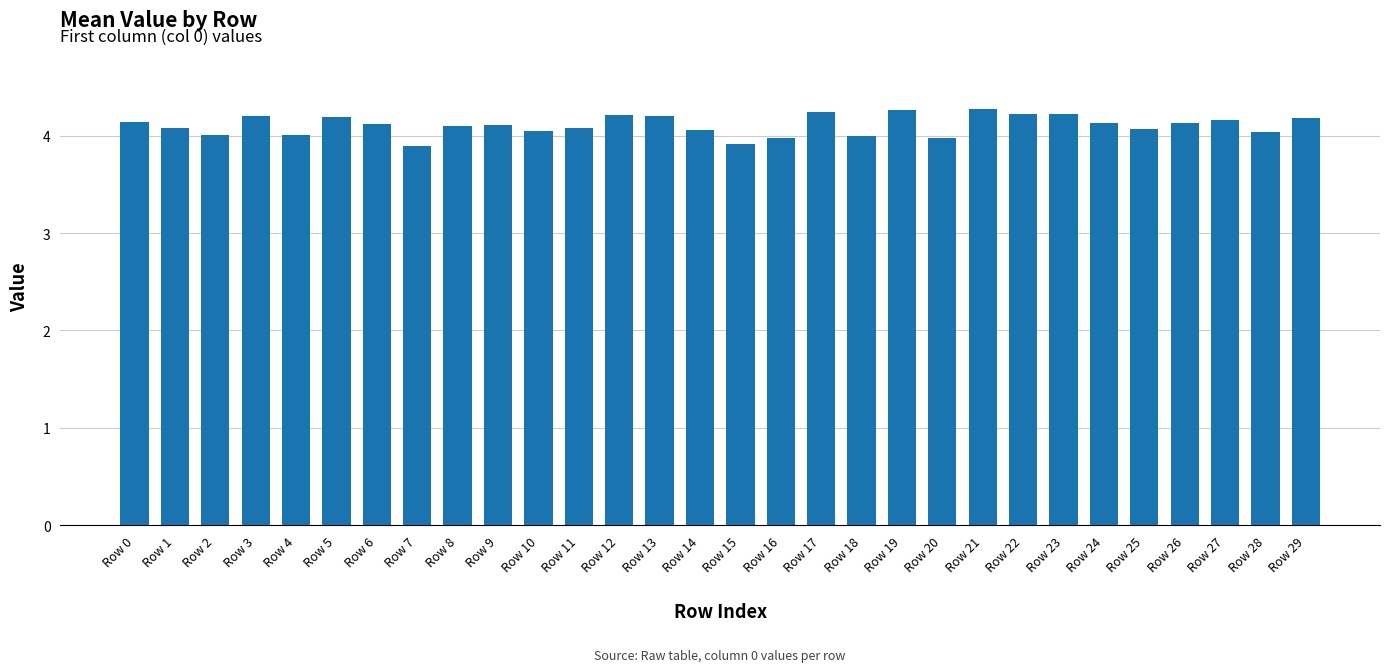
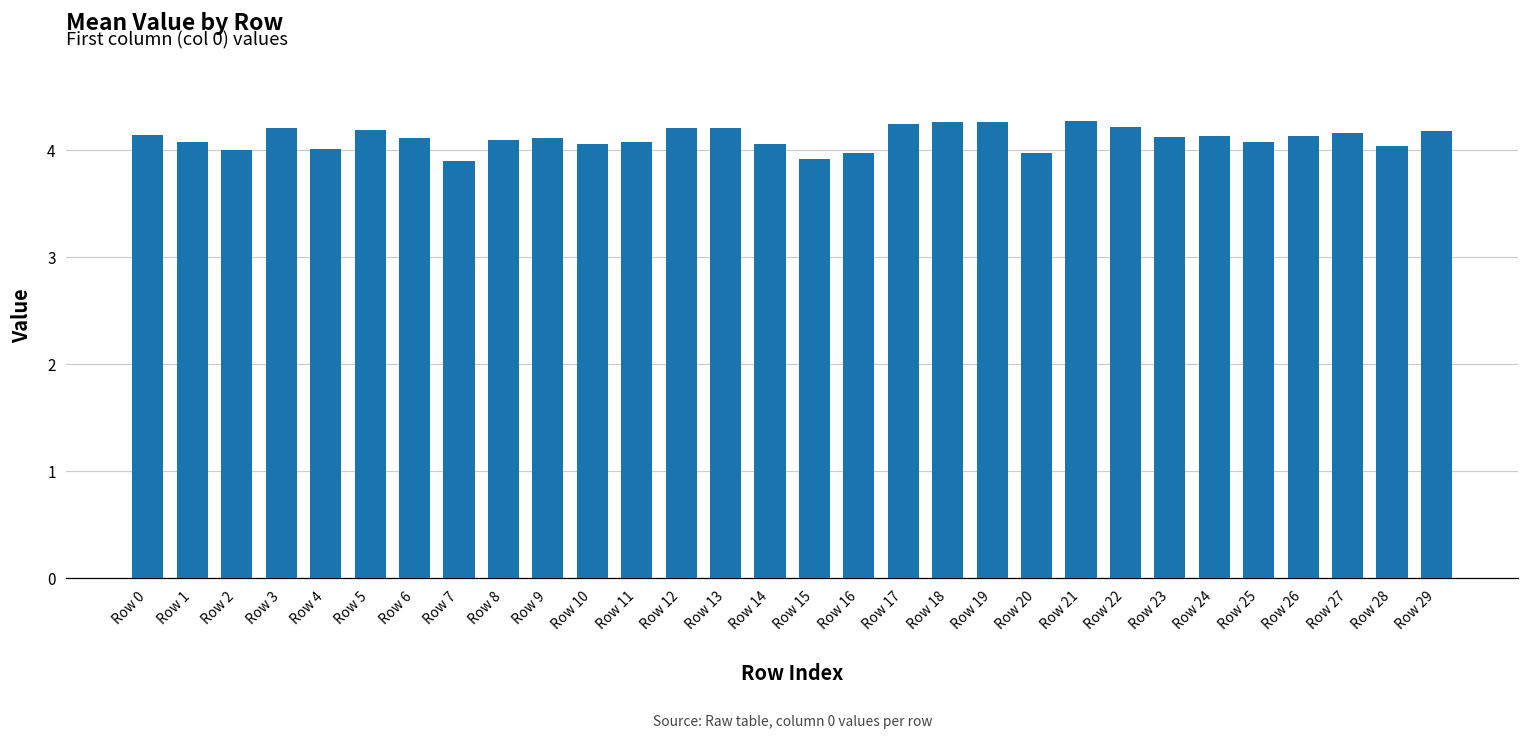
Row 18: 4.0 -> 4.3
Row 23: 4.2 -> 4.1
